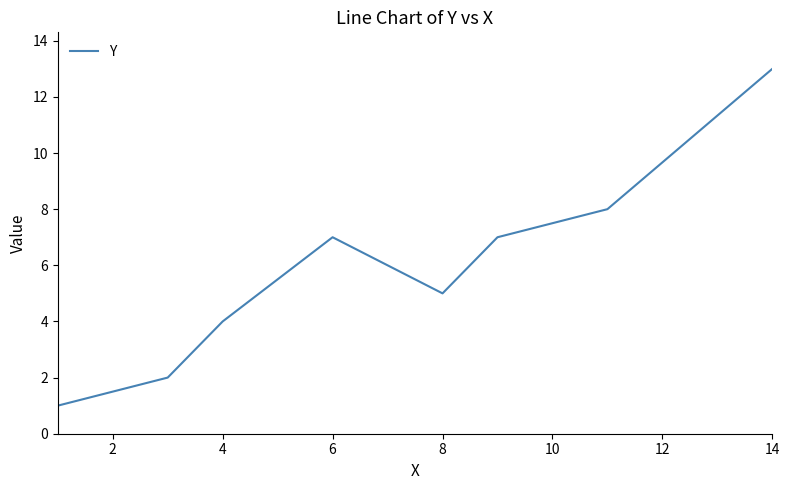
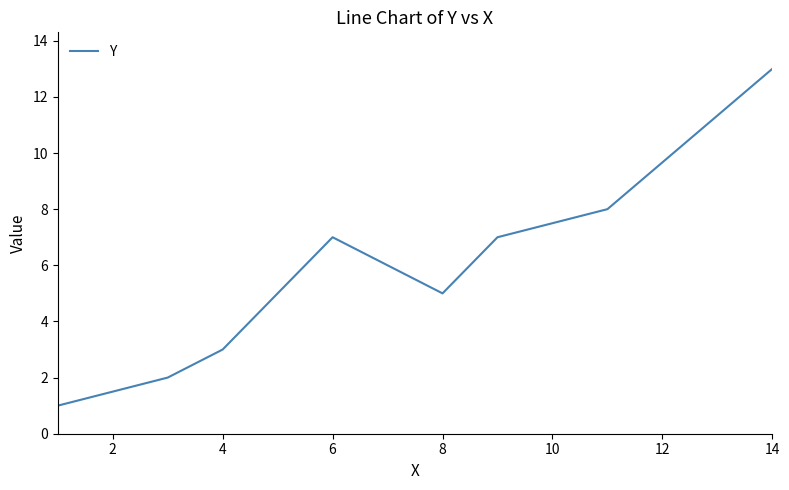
4: 4 -> 3
